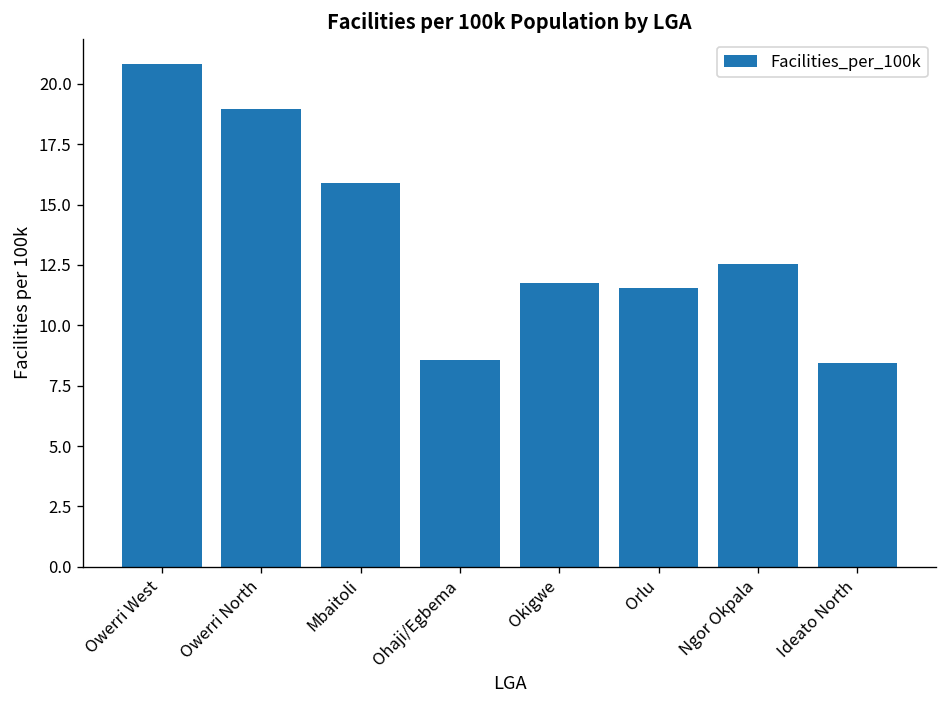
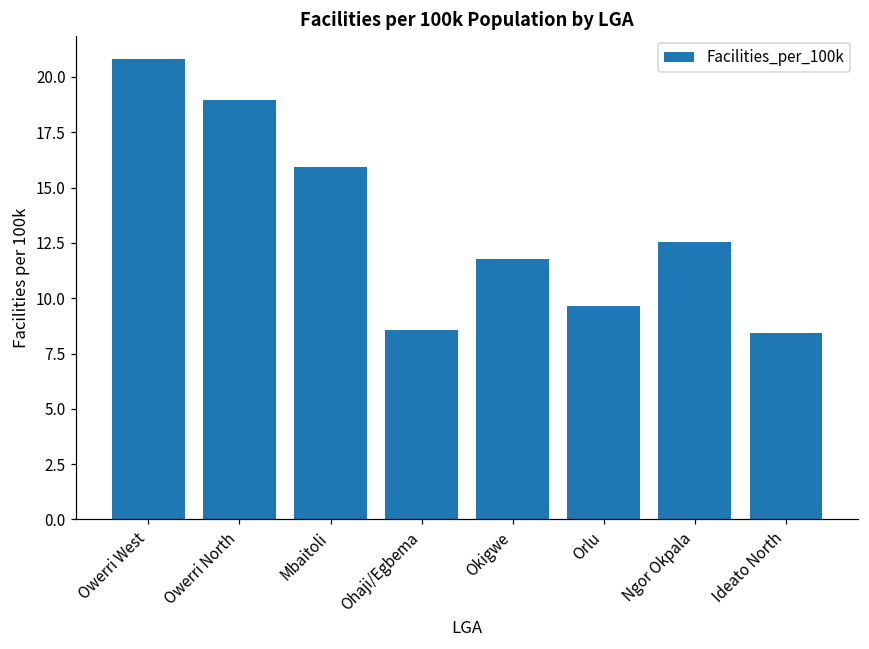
Orlu: 11.5 -> 9.7
